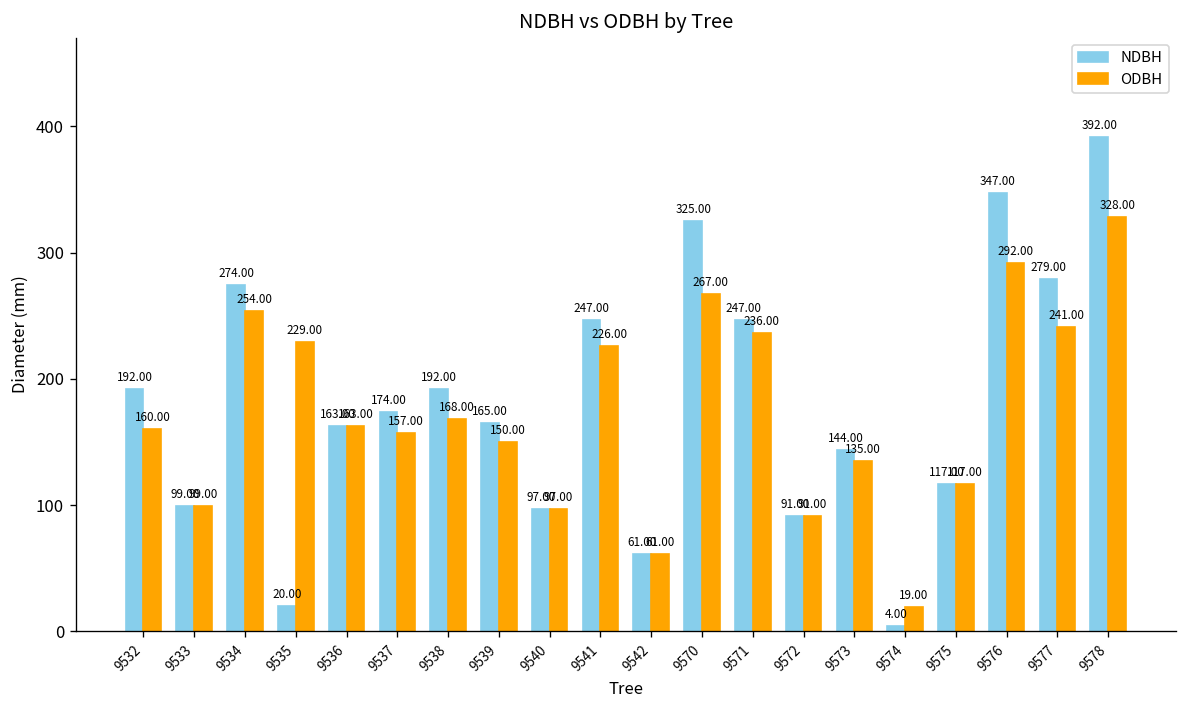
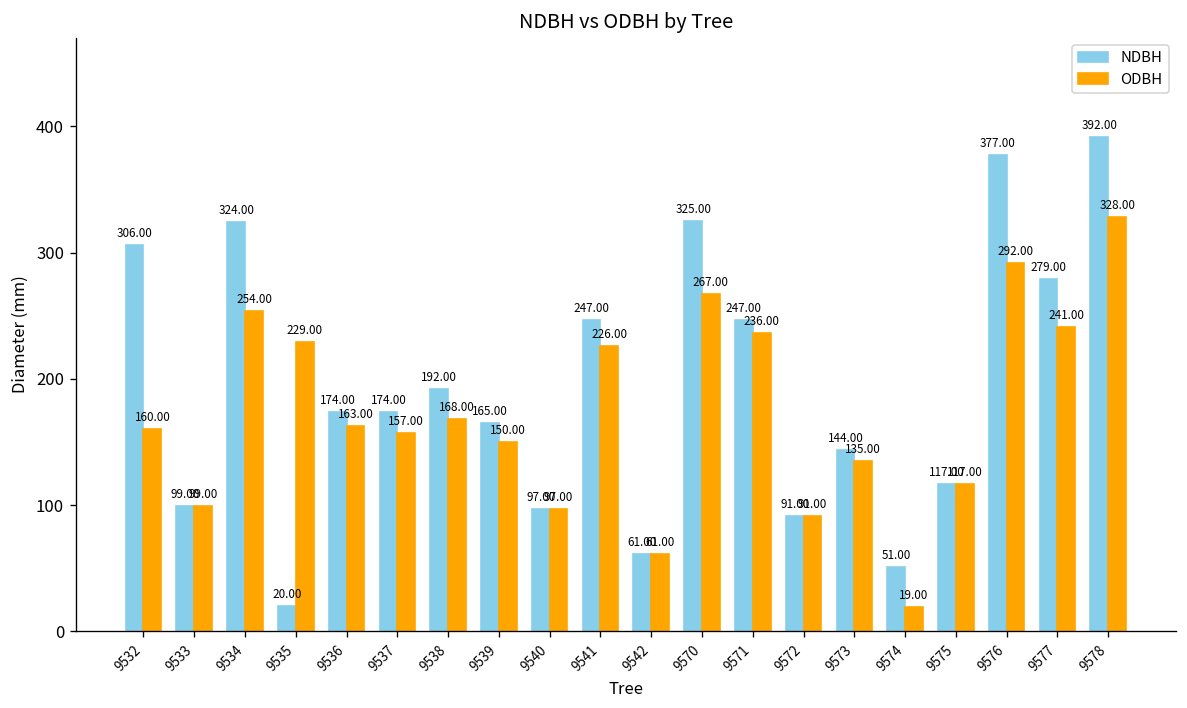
NDBH, 9532: 192.00 -> 306.00
NDBH, 9534: 274.00 -> 324.00
NDBH, 9536: 163.00 -> 174.00
NDBH, 9574: 4.00 -> 51.00
NDBH, 9576: 347.00 -> 377.00
